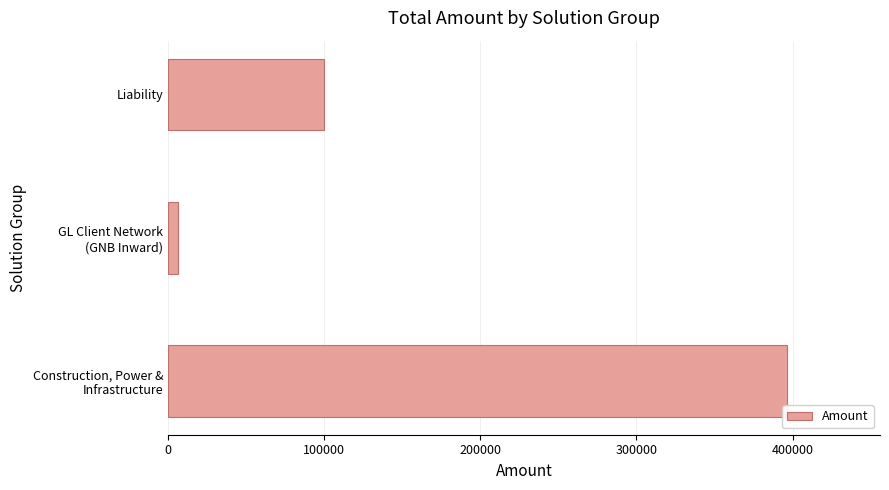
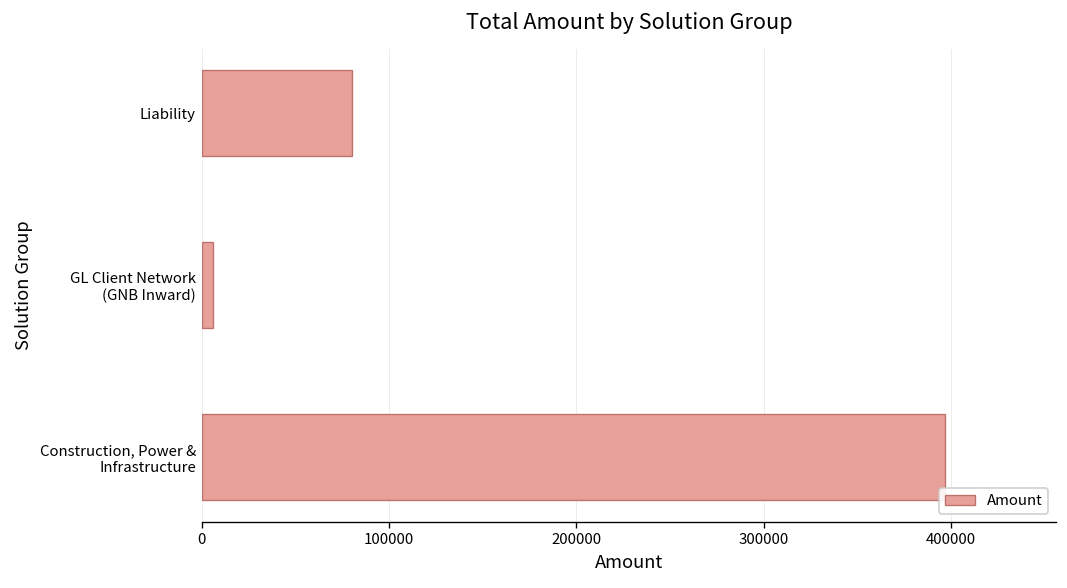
Liability: 100000 -> 80000
